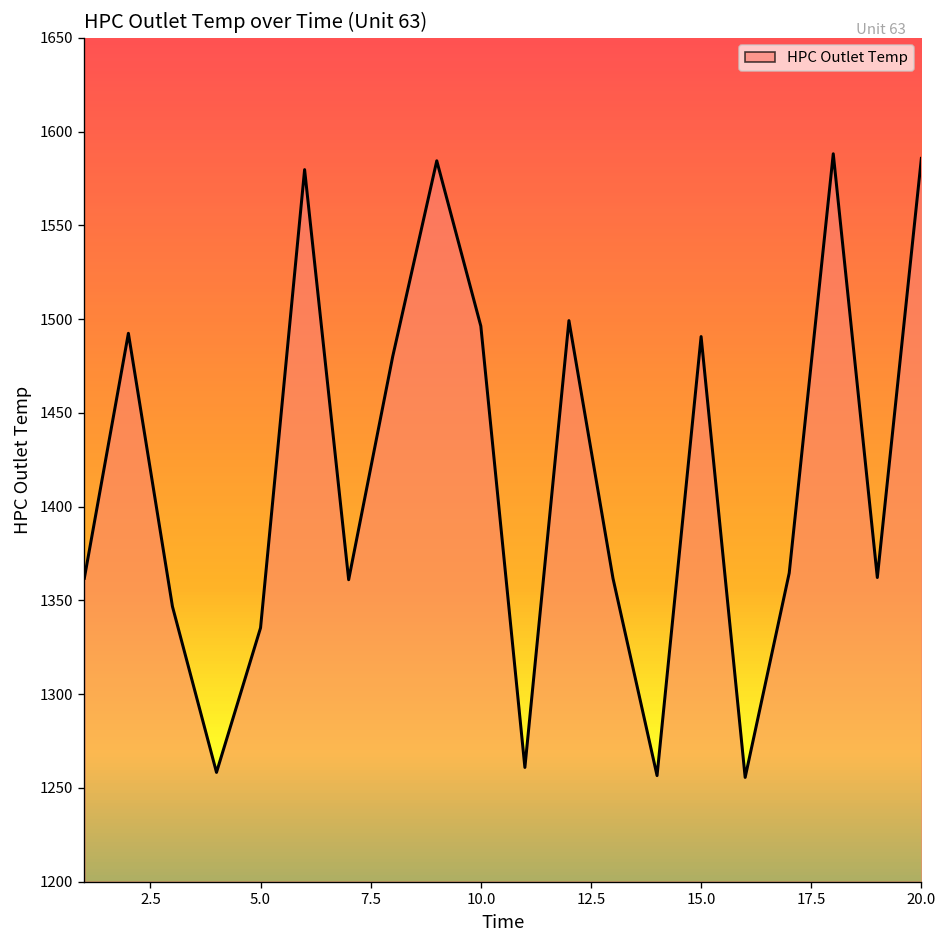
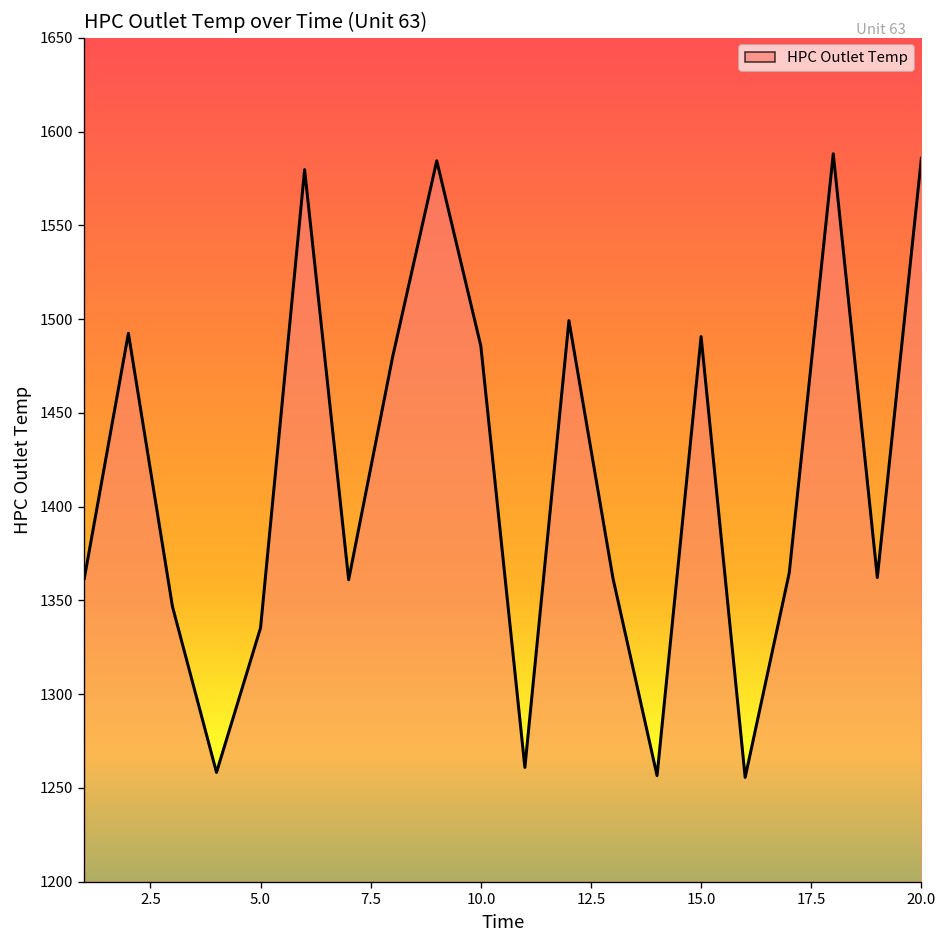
10.0: 1496 -> 1486
